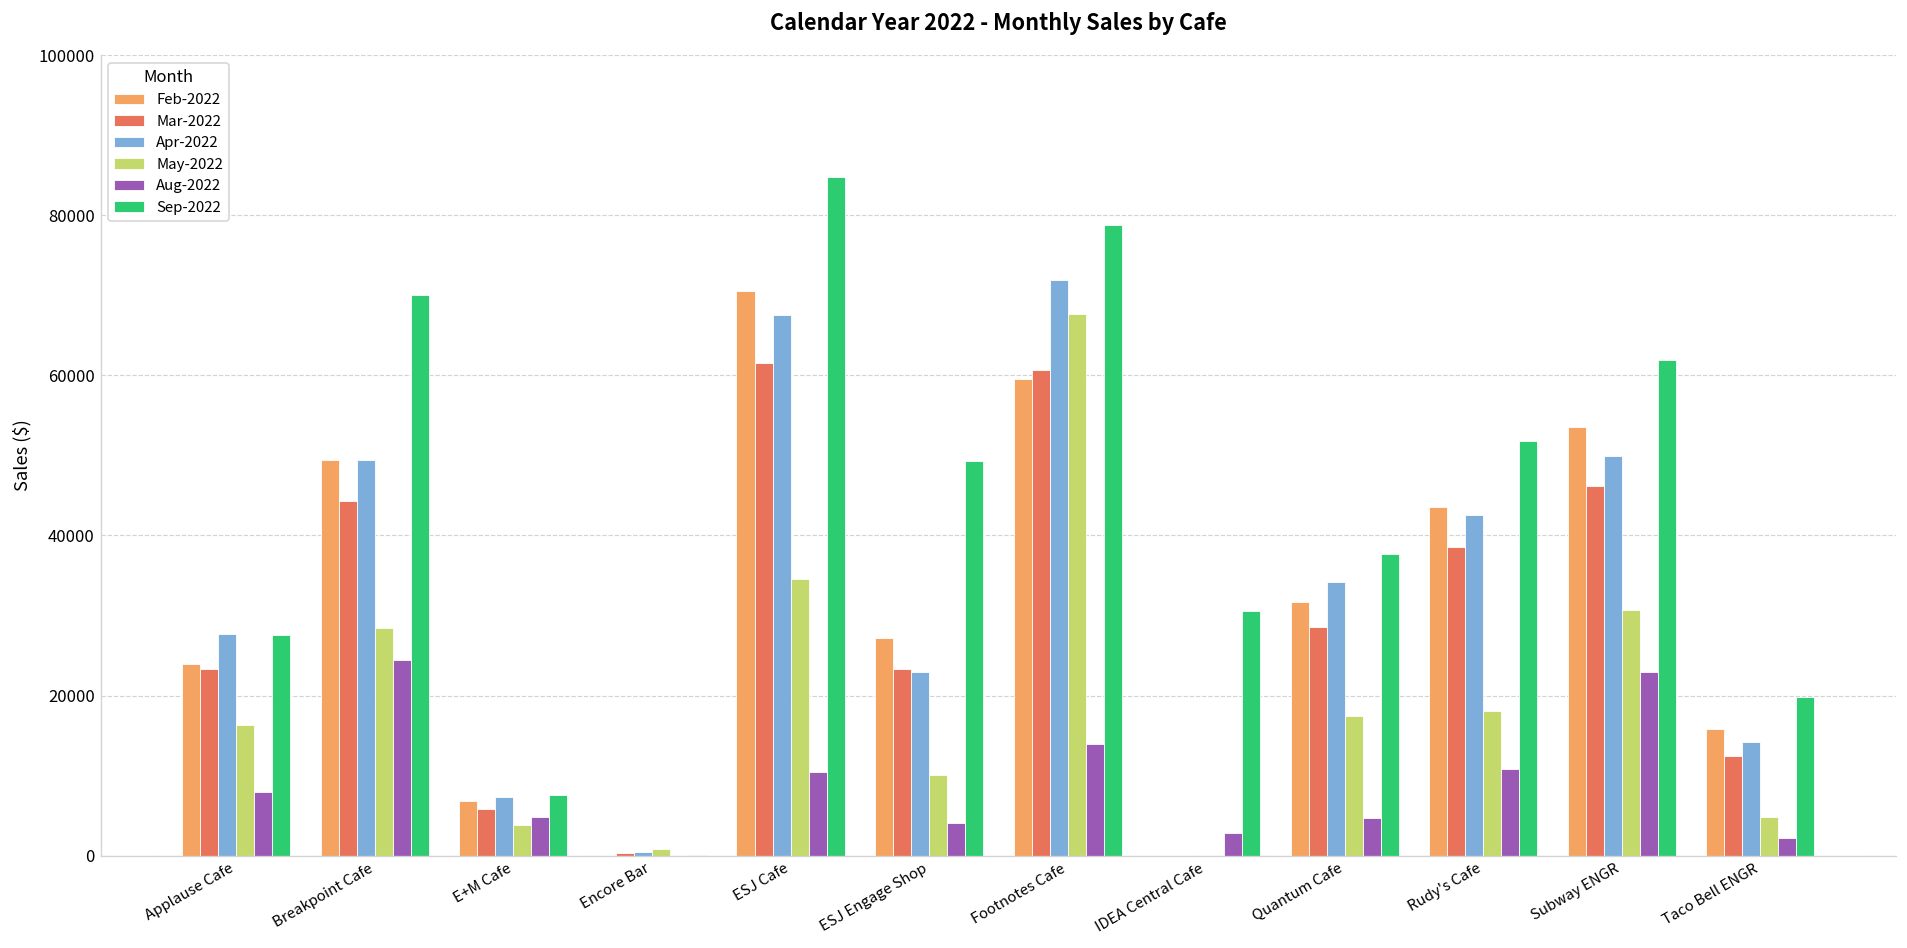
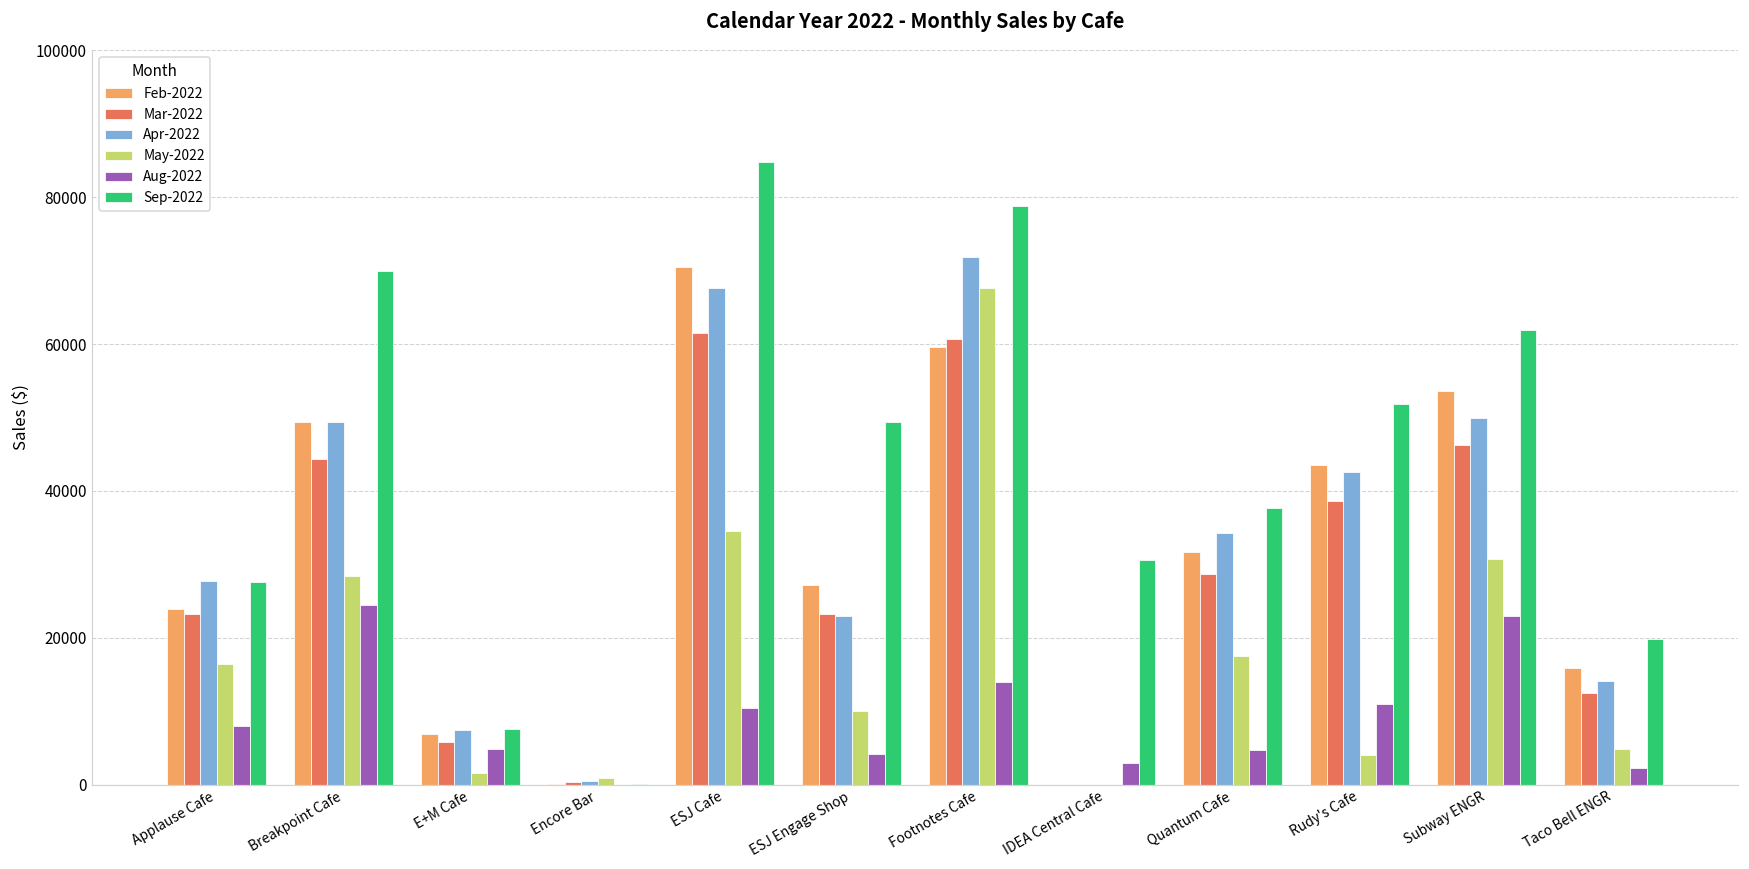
May-2022, E+M Cafe: 4000 -> 2000
May-2022, Rudy's Cafe: 18000 -> 4000
